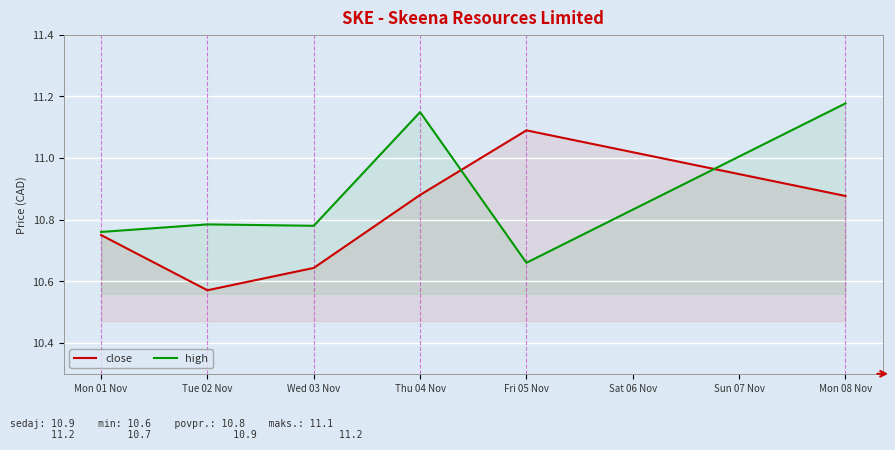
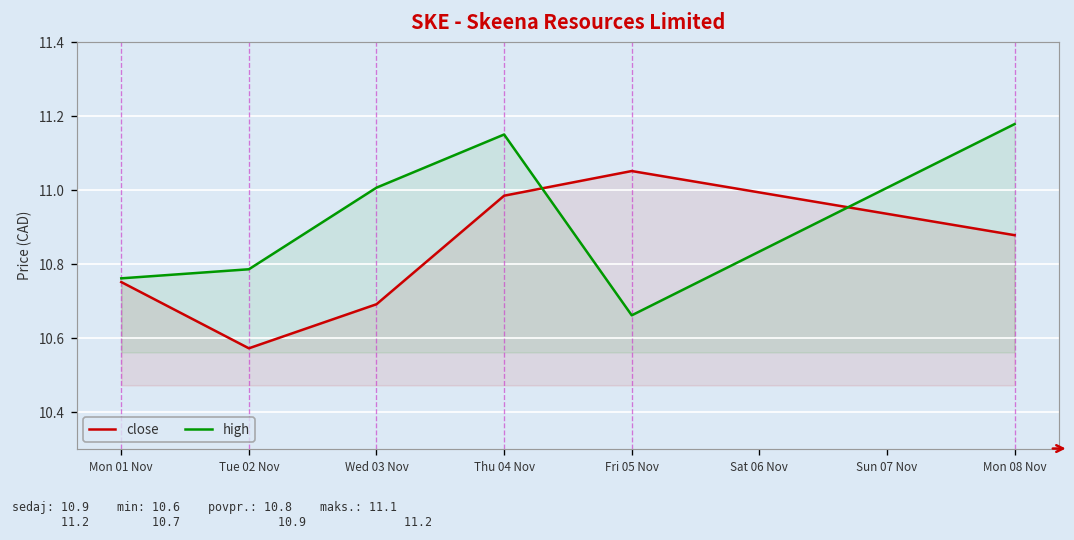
close, Wed 03 Nov: 10.64 -> 10.69
high, Wed 03 Nov: 10.78 -> 11.01
close, Thu 04 Nov: 10.88 -> 10.98
close, Fri 05 Nov: 11.09 -> 11.05
